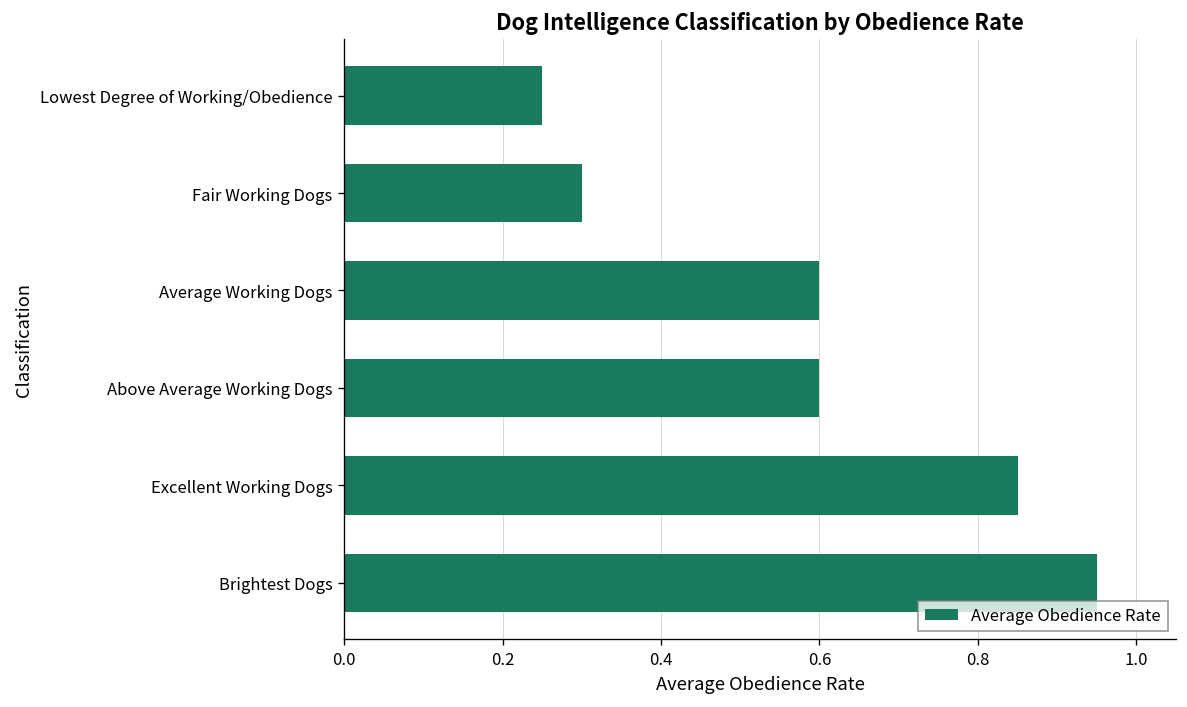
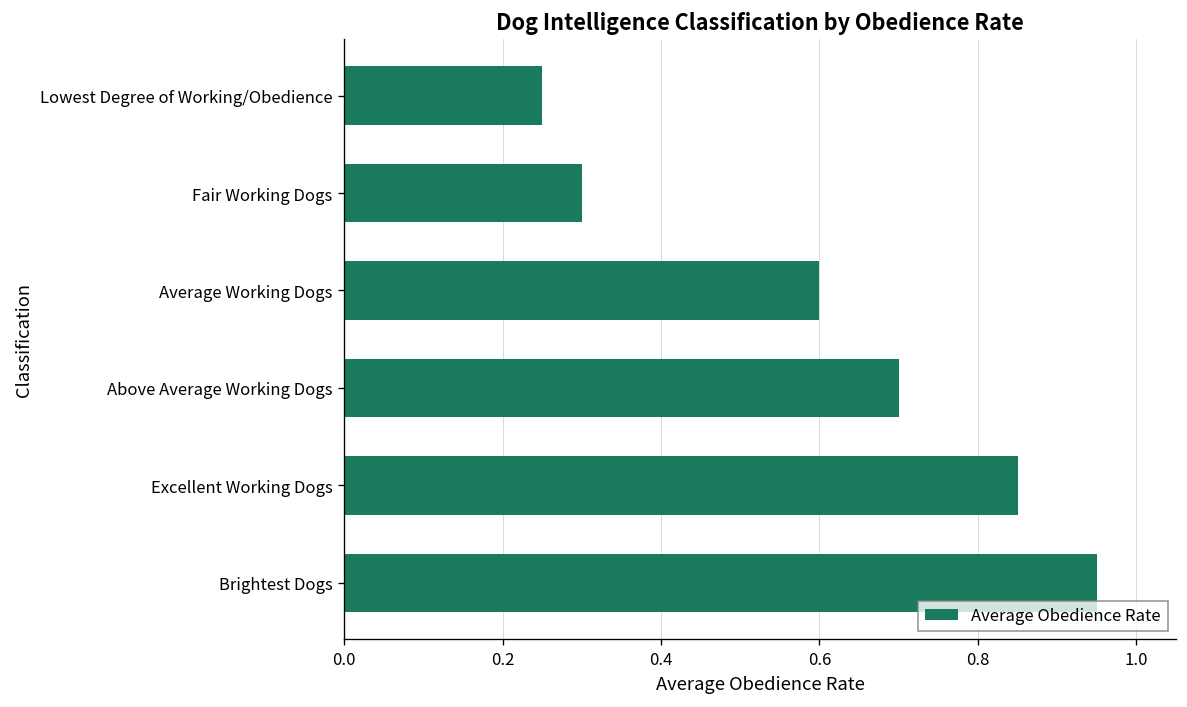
Above Average Working Dogs: 0.6 -> 0.7
